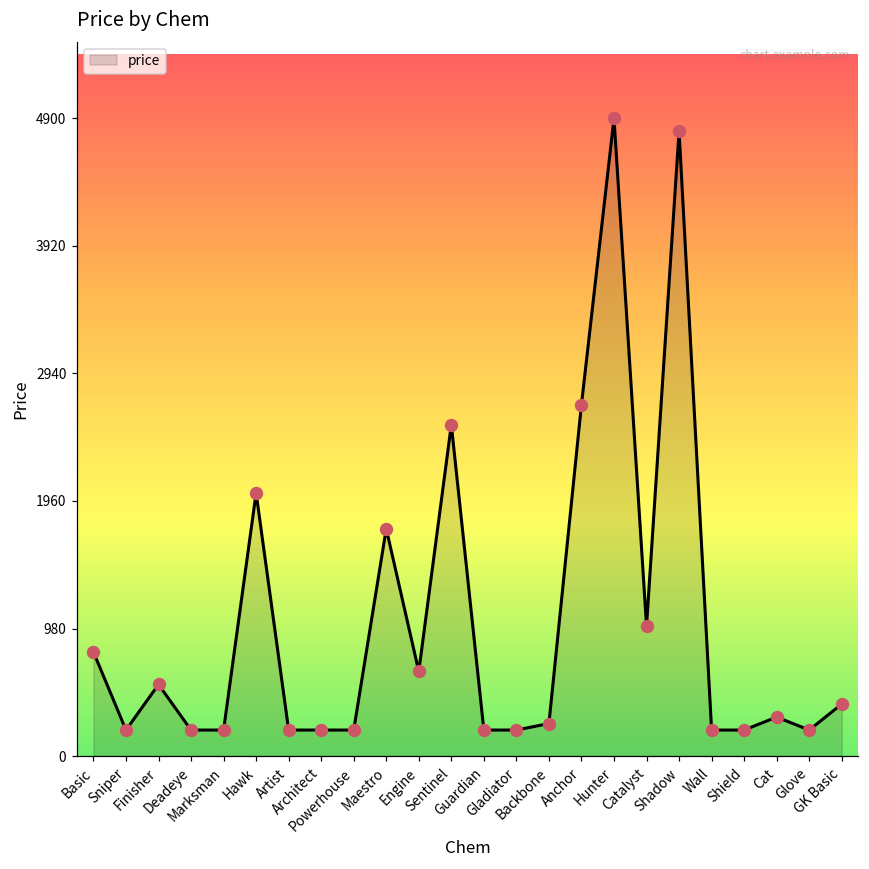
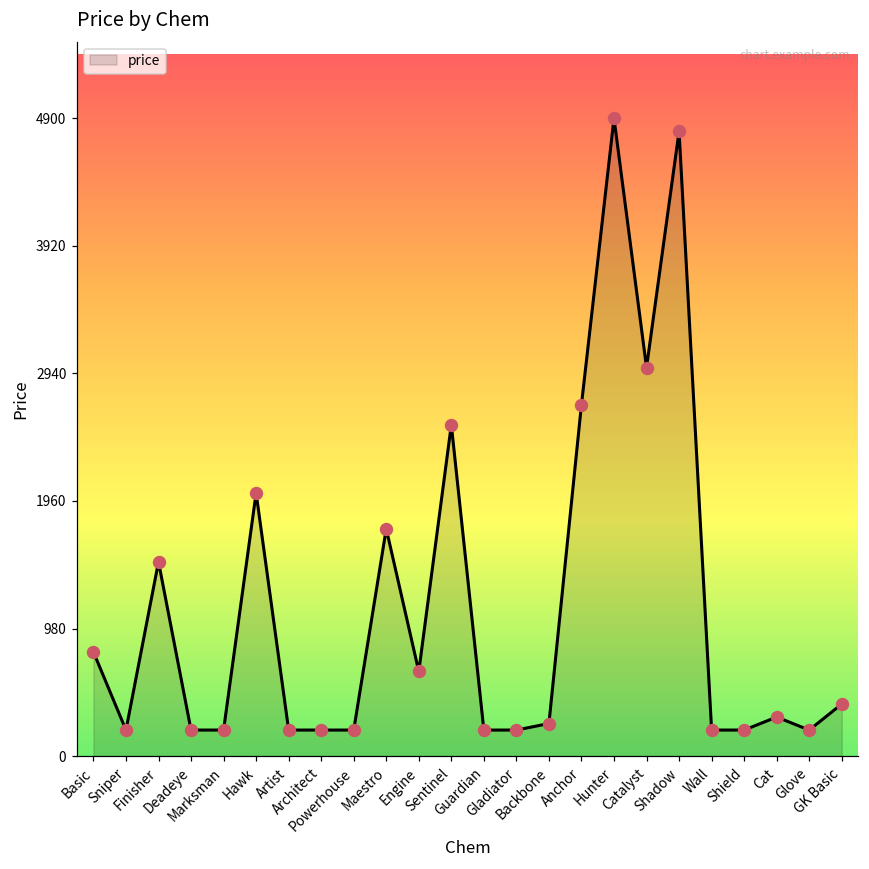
Finisher: 550 -> 1490
Catalyst: 1000 -> 2990
